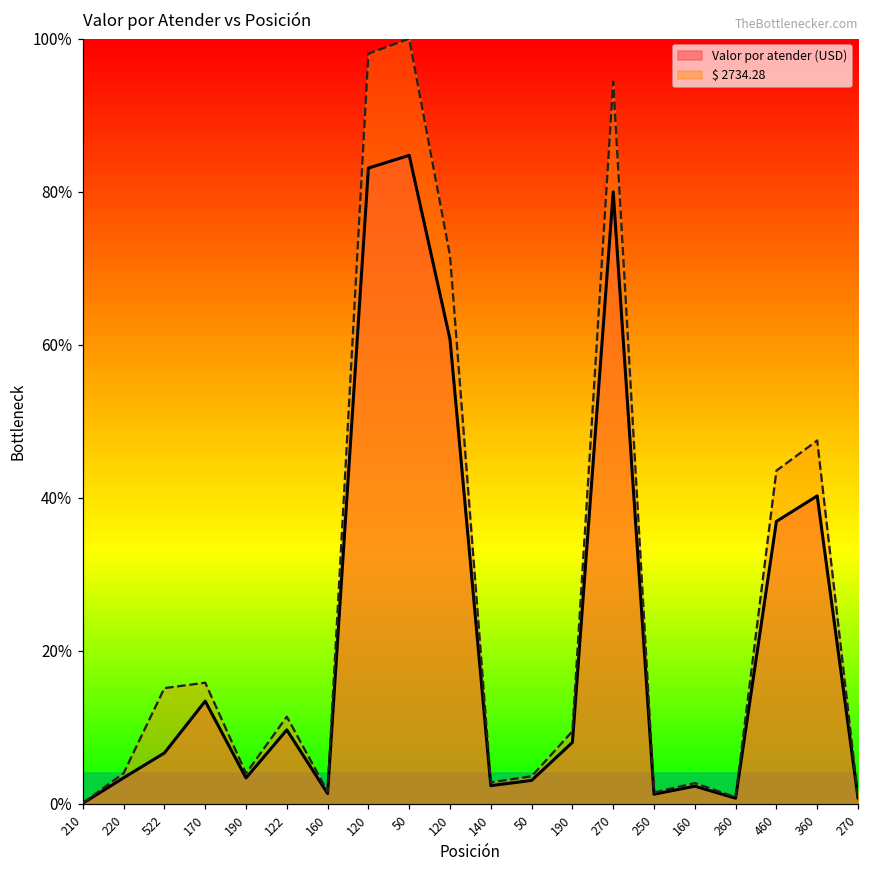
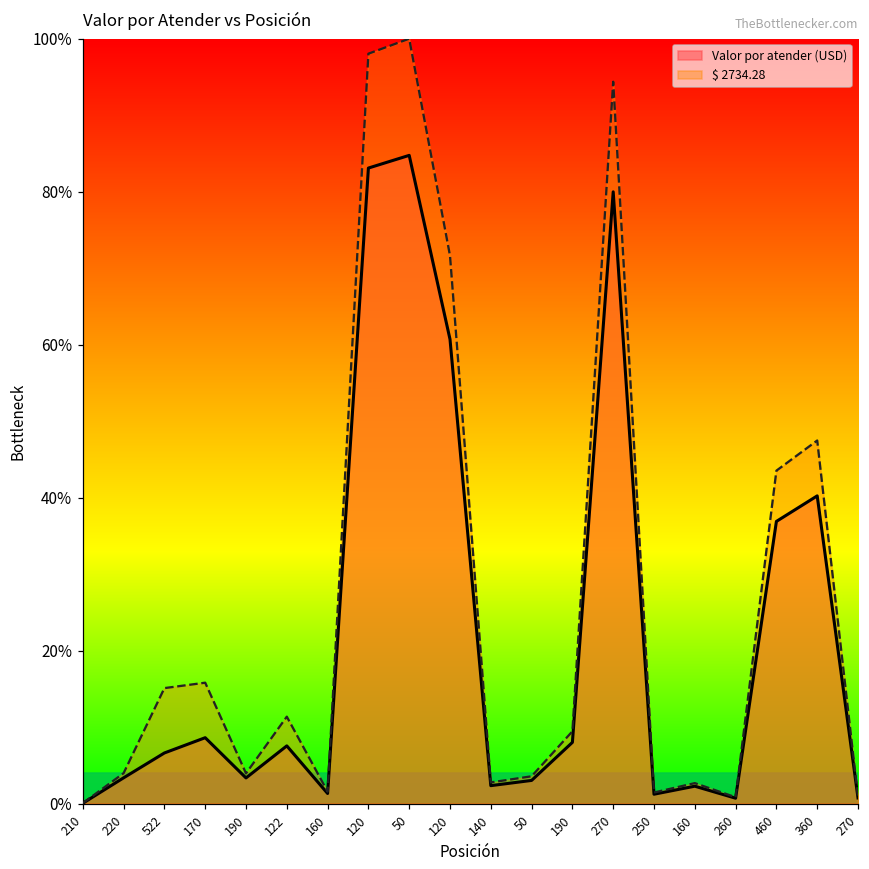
Valor por atender (USD), 170: 13% -> 9%
Valor por atender (USD), 122: 10% -> 8%
